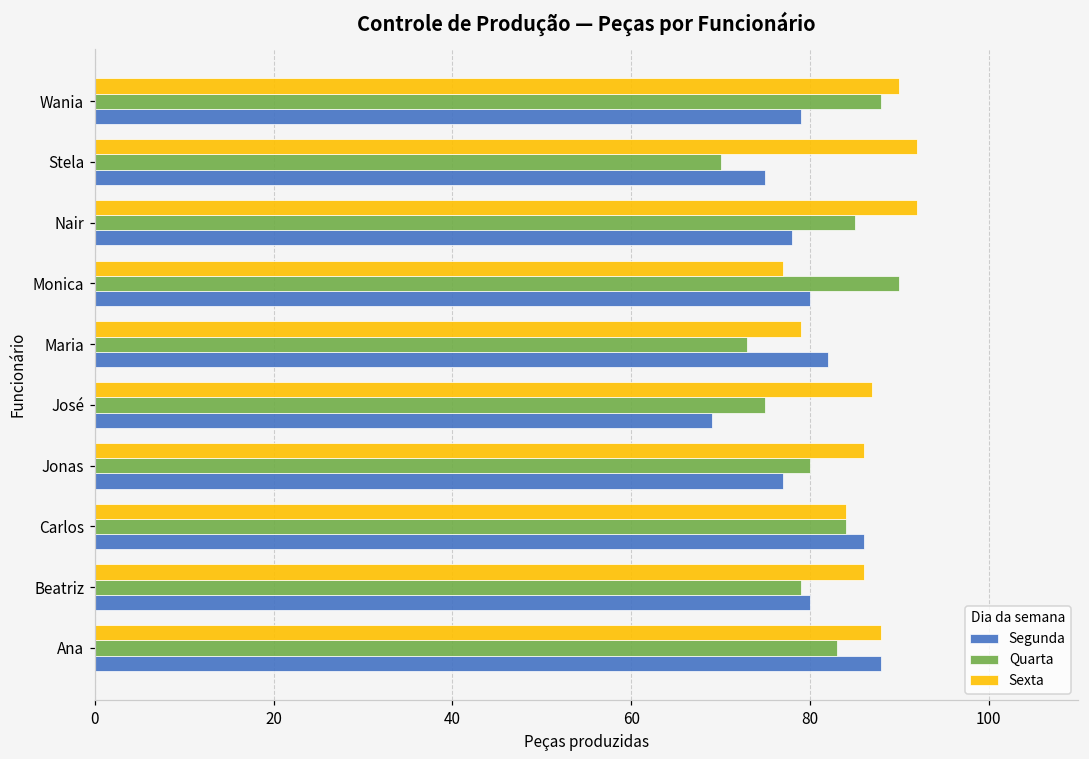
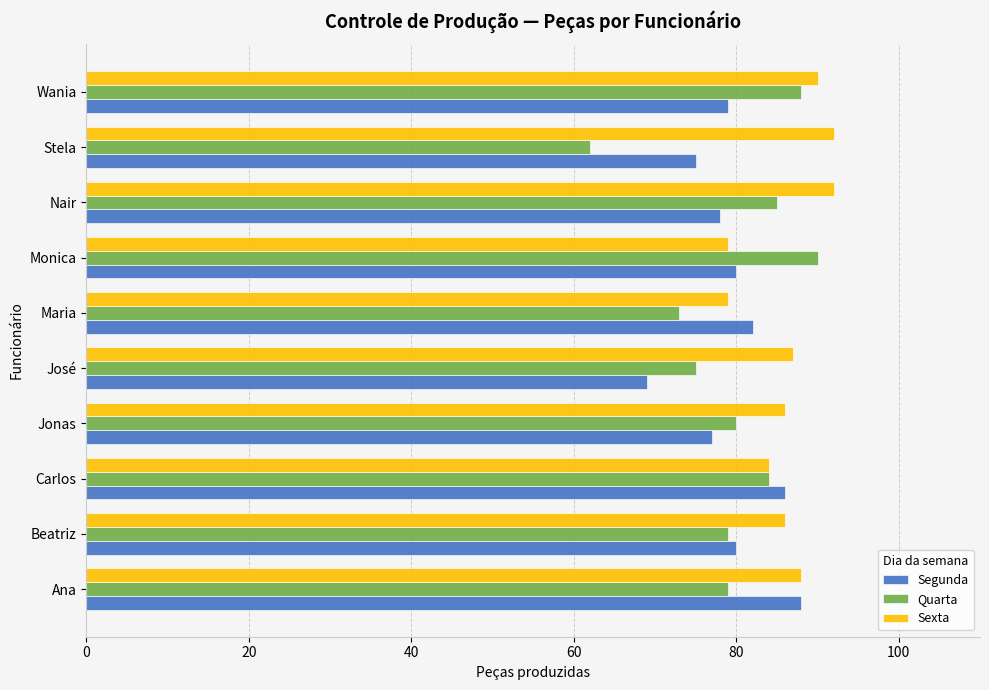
Quarta, Stela: 70 -> 62
Sexta, Monica: 77 -> 79
Quarta, Ana: 83 -> 79
